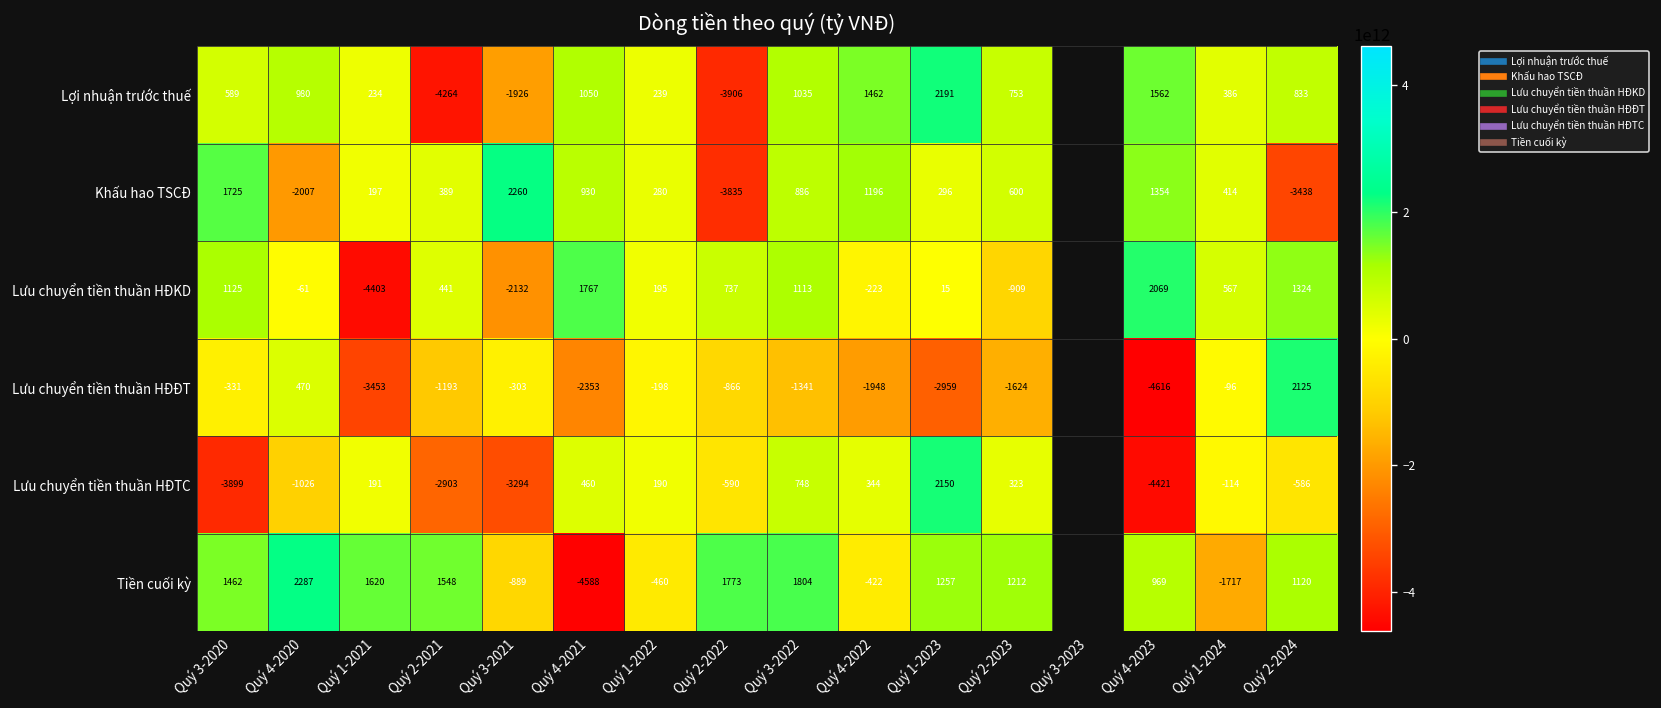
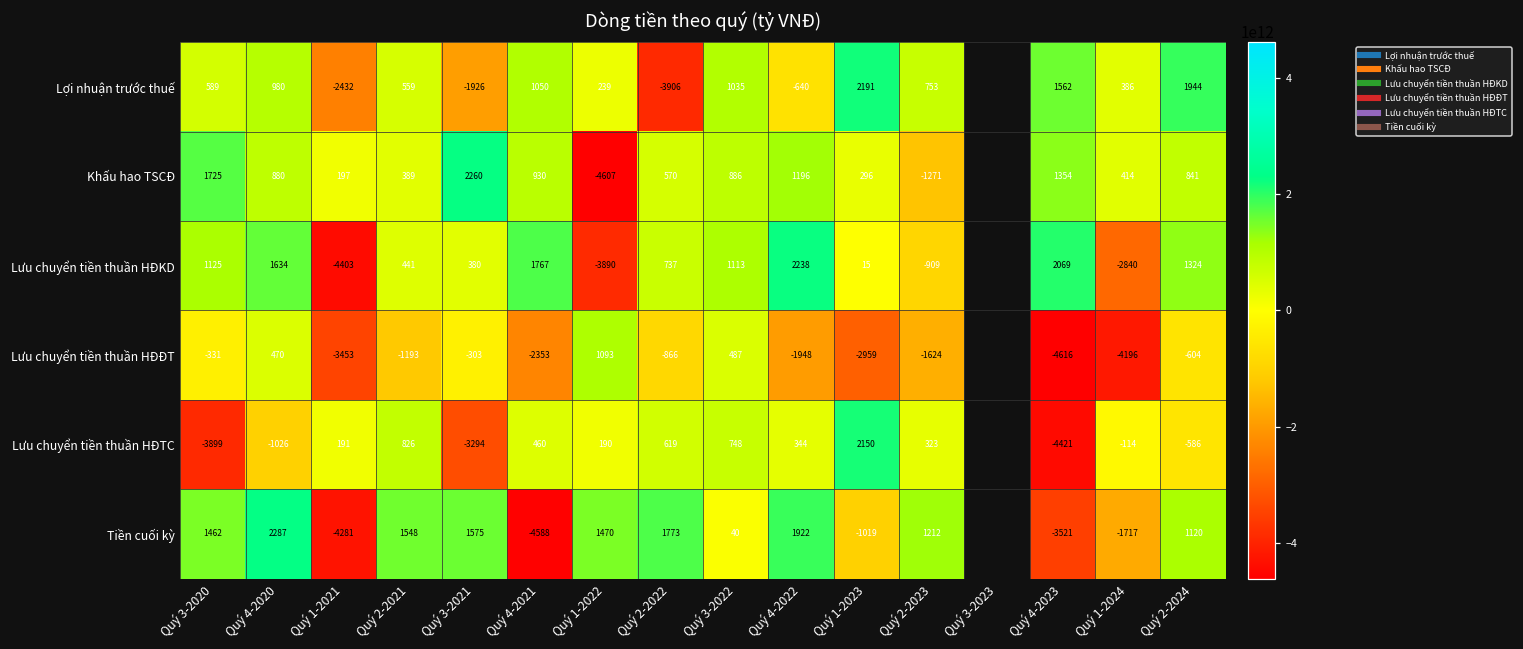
Lợi nhuận trước thuế, Quý 1-2021: 234 -> -2432
Lợi nhuận trước thuế, Quý 2-2021: -4264 -> 559
Lợi nhuận trước thuế, Quý 4-2022: 1462 -> -640
Lợi nhuận trước thuế, Quý 2-2024: 833 -> 1944
Khấu hao TSCĐ, Quý 4-2020: -2007 -> 880
Khấu hao TSCĐ, Quý 1-2022: 280 -> -4607
Khấu hao TSCĐ, Quý 2-2022: -3835 -> 570
Khấu hao TSCĐ, Quý 2-2023: 600 -> -1271
Khấu hao TSCĐ, Quý 2-2024: -3438 -> 841
Lưu chuyển tiền thuần HĐKD, Quý 4-2020: -61 -> 1634
Lưu chuyển tiền thuần HĐKD, Quý 3-2021: -2132 -> 380
Lưu chuyển tiền thuần HĐKD, Quý 1-2022: 195 -> -3890
Lưu chuyển tiền thuần HĐKD, Quý 4-2022: -223 -> 2238
Lưu chuyển tiền thuần HĐKD, Quý 1-2024: 567 -> -2840
Lưu chuyển tiền thuần HĐĐT, Quý 1-2022: -198 -> 1093
Lưu chuyển tiền thuần HĐĐT, Quý 3-2022: -1341 -> 487
Lưu chuyển tiền thuần HĐĐT, Quý 1-2024: -96 -> -4196
Lưu chuyển tiền thuần HĐĐT, Quý 2-2024: 2125 -> -604
Lưu chuyển tiền thuần HĐTC, Quý 2-2021: -2903 -> 826
Lưu chuyển tiền thuần HĐTC, Quý 2-2022: -590 -> 619
Tiền cuối kỳ, Quý 1-2021: 1620 -> -4281
Tiền cuối kỳ, Quý 3-2021: -889 -> 1575
Tiền cuối kỳ, Quý 1-2022: -460 -> 1470
Tiền cuối kỳ, Quý 3-2022: 1804 -> 40
Tiền cuối kỳ, Quý 4-2022: -422 -> 1922
Tiền cuối kỳ, Quý 1-2023: 1257 -> -1019
Tiền cuối kỳ, Quý 4-2023: 969 -> -3521
